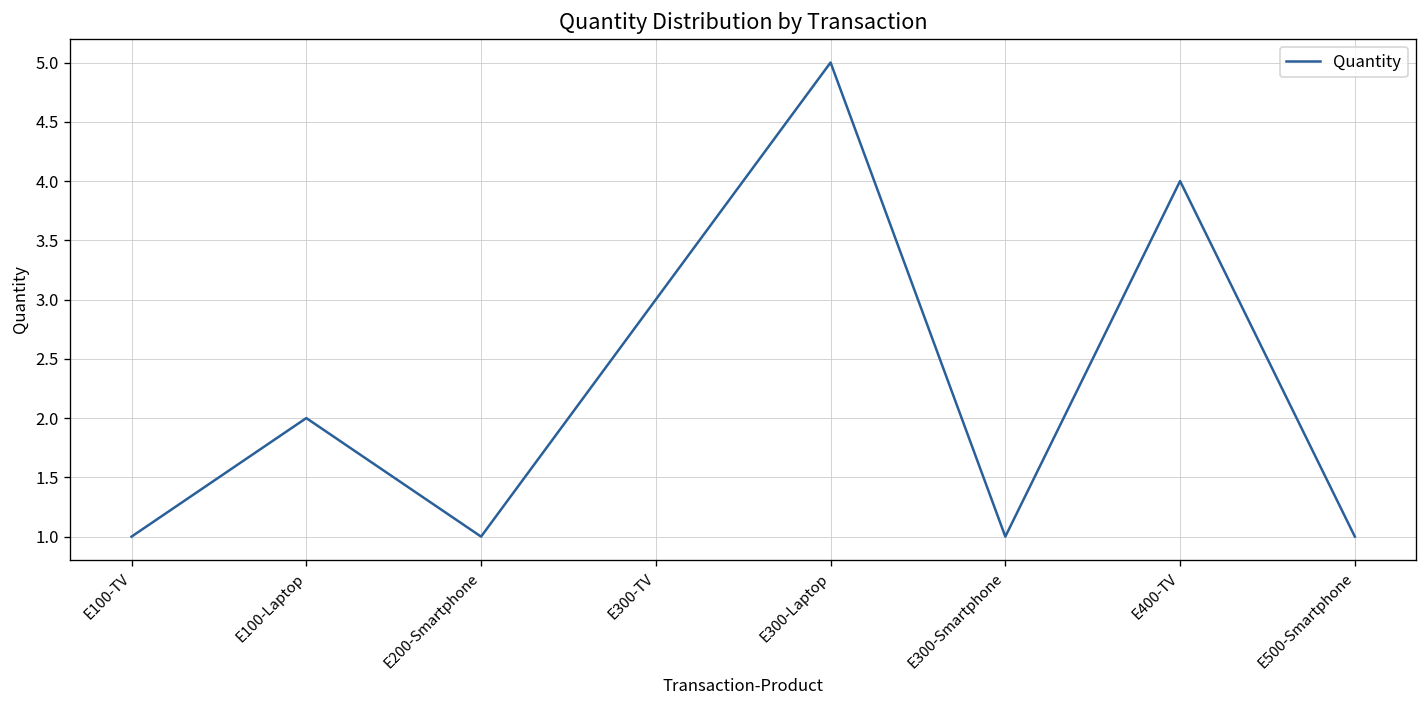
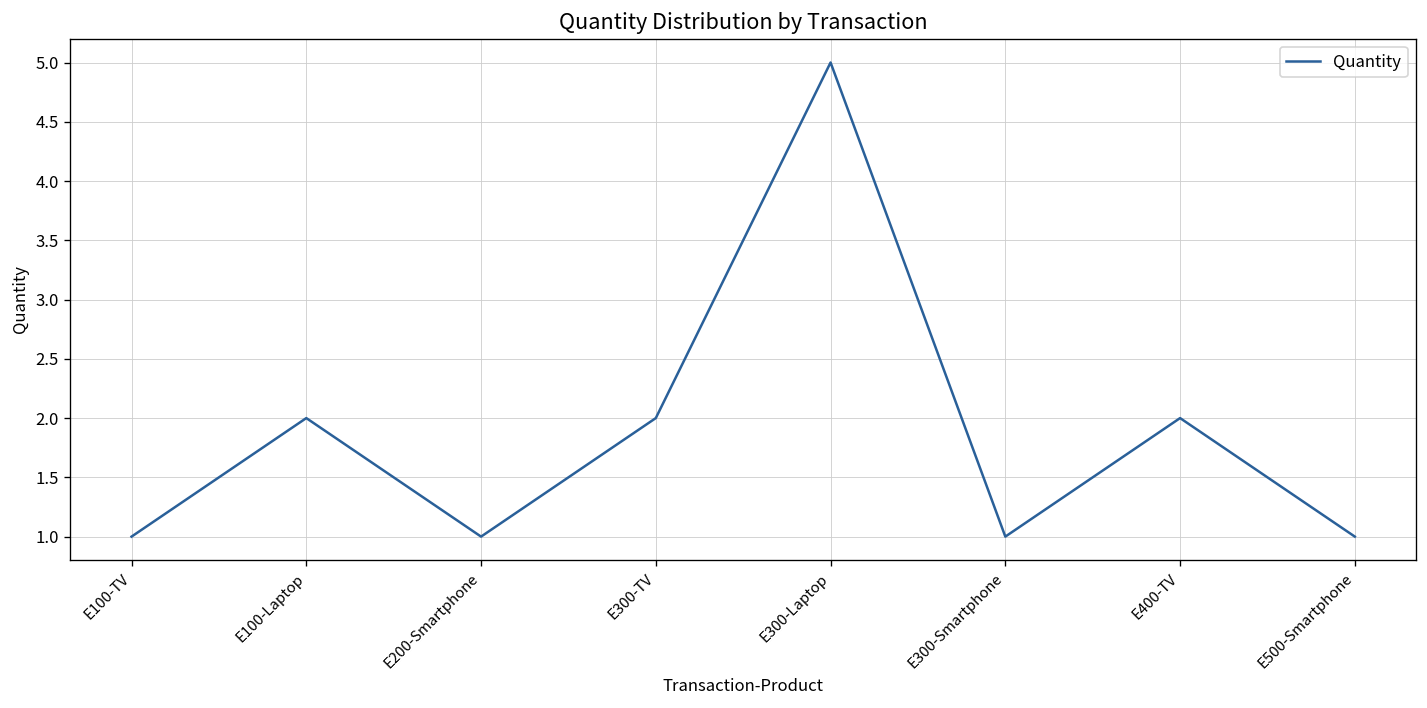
E300-TV: 3 -> 2
E400-TV: 4 -> 2
